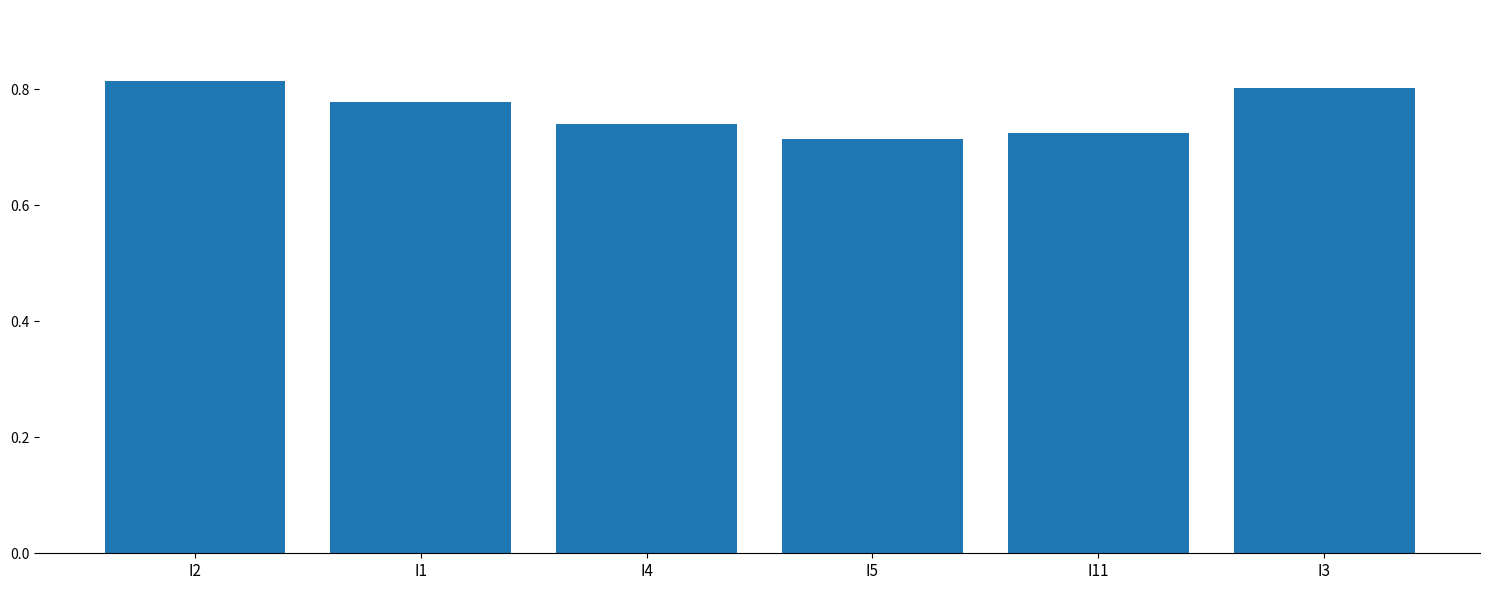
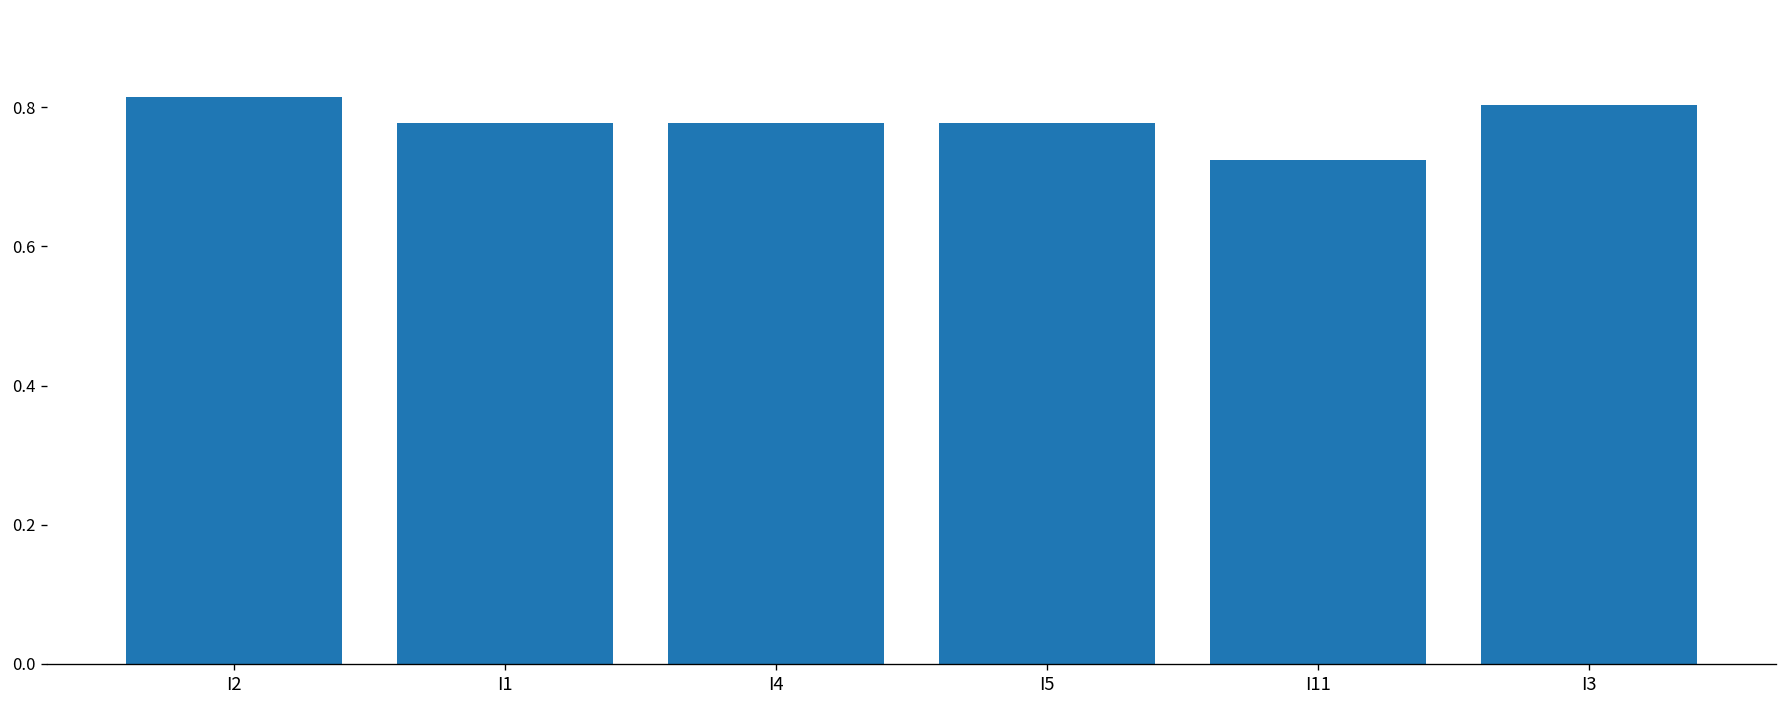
I4: 0.74 -> 0.78
I5: 0.71 -> 0.78
